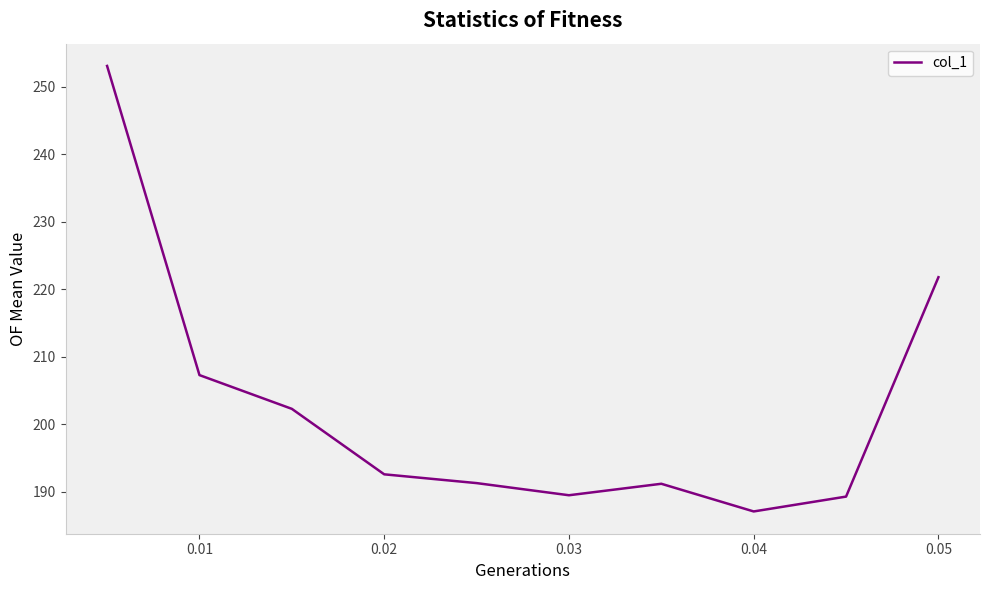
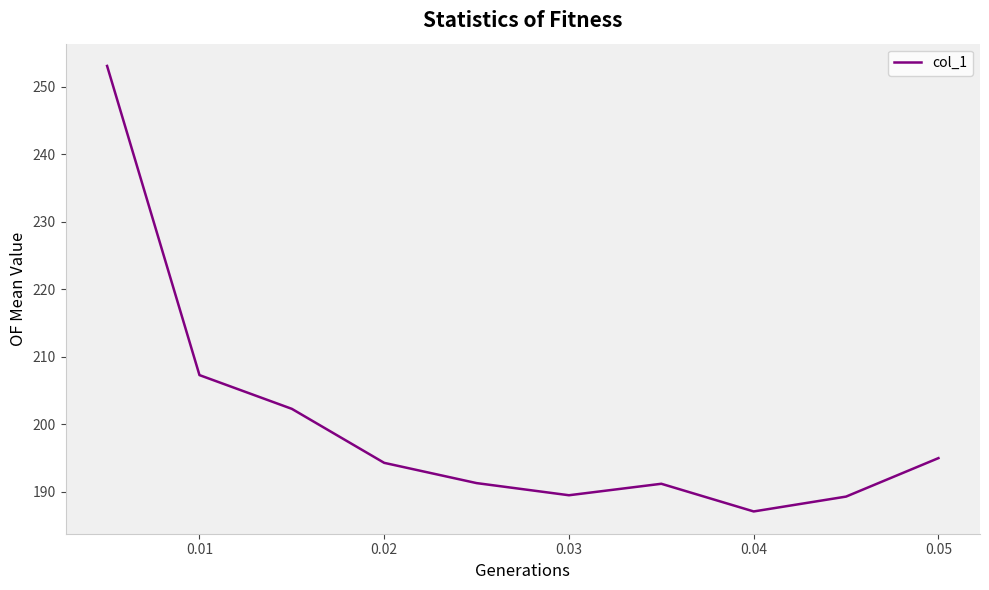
0.02: 193 -> 194
0.05: 222 -> 195
